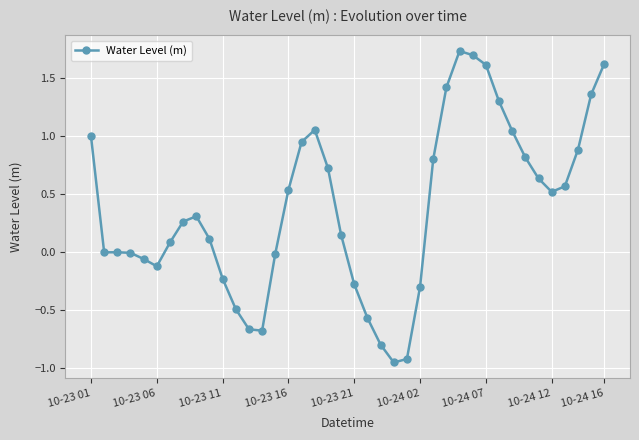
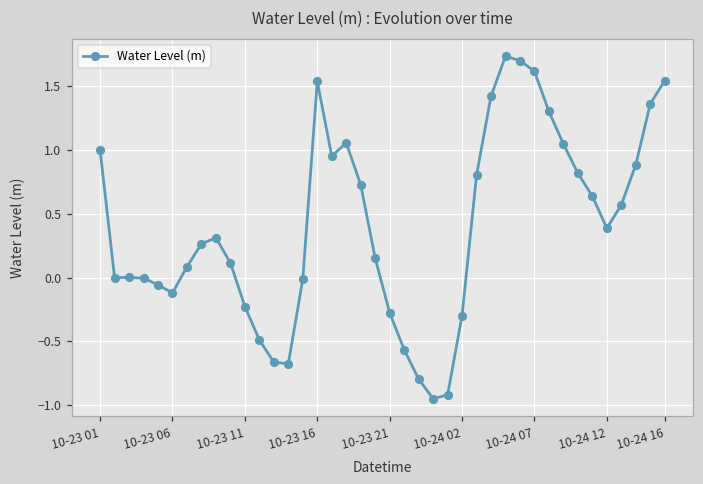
10-23 16: 0.54 -> 1.54
10-24 12: 0.52 -> 0.39
10-24 16: 1.63 -> 1.54
